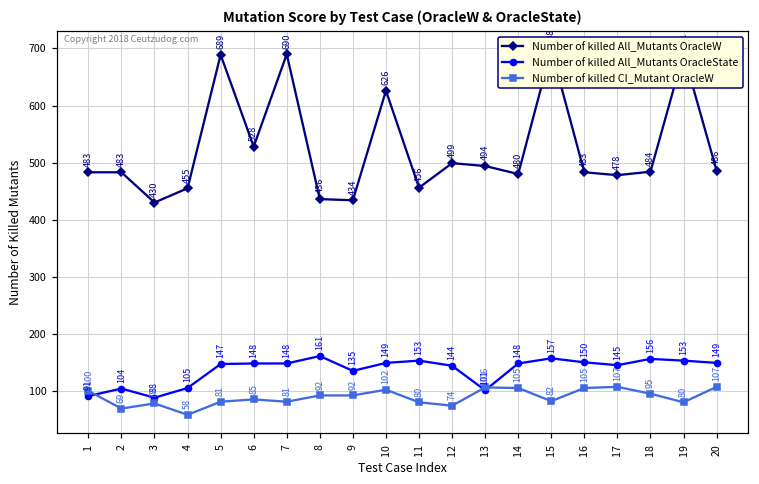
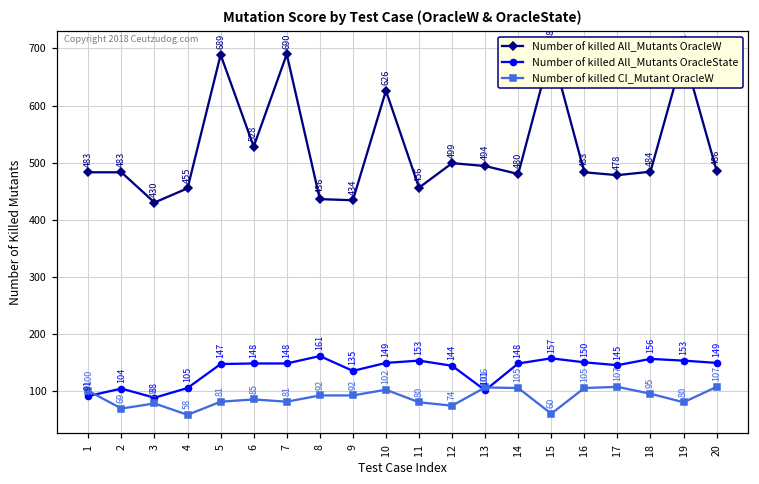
Number of killed CI_Mutant OracleW, 15: 82 -> 60
